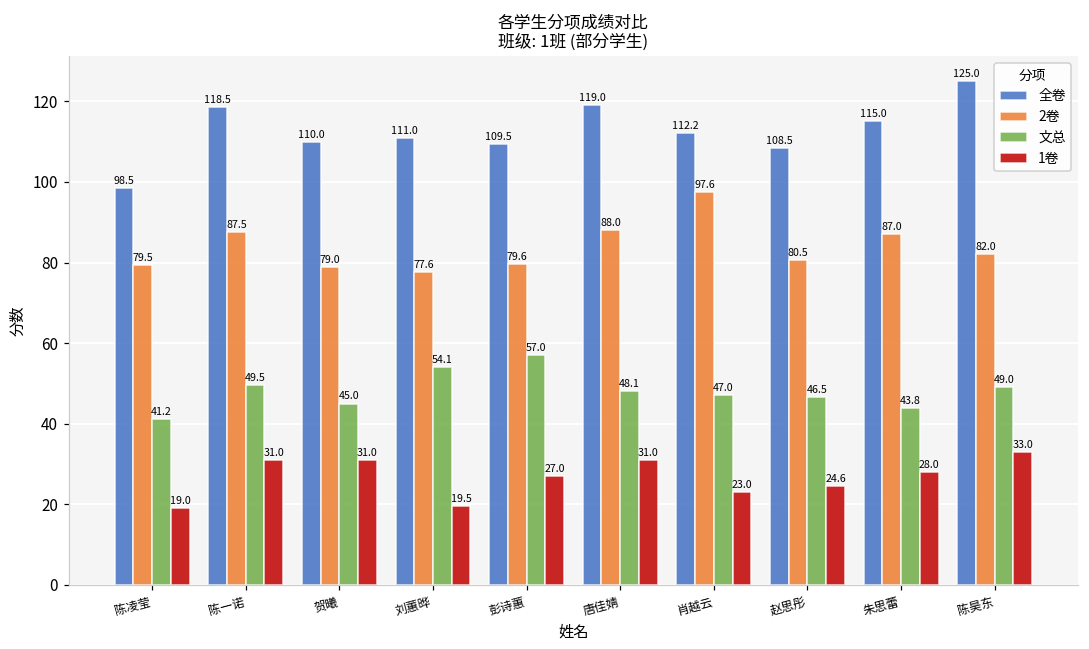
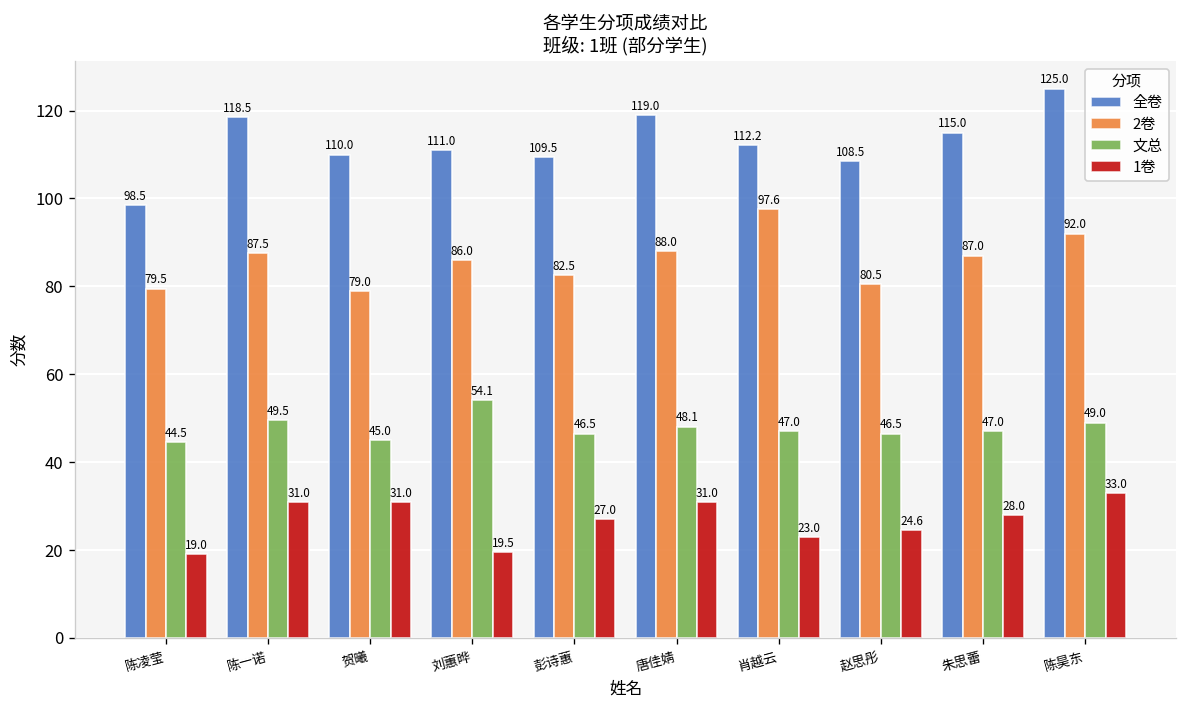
文总, 陈凌莹: 41.2 -> 44.5
2卷, 刘蕙晔: 77.6 -> 86.0
2卷, 彭诗蕙: 79.6 -> 82.5
文总, 彭诗蕙: 57.0 -> 46.5
文总, 朱思蕾: 43.8 -> 47.0
2卷, 陈昊东: 82.0 -> 92.0
